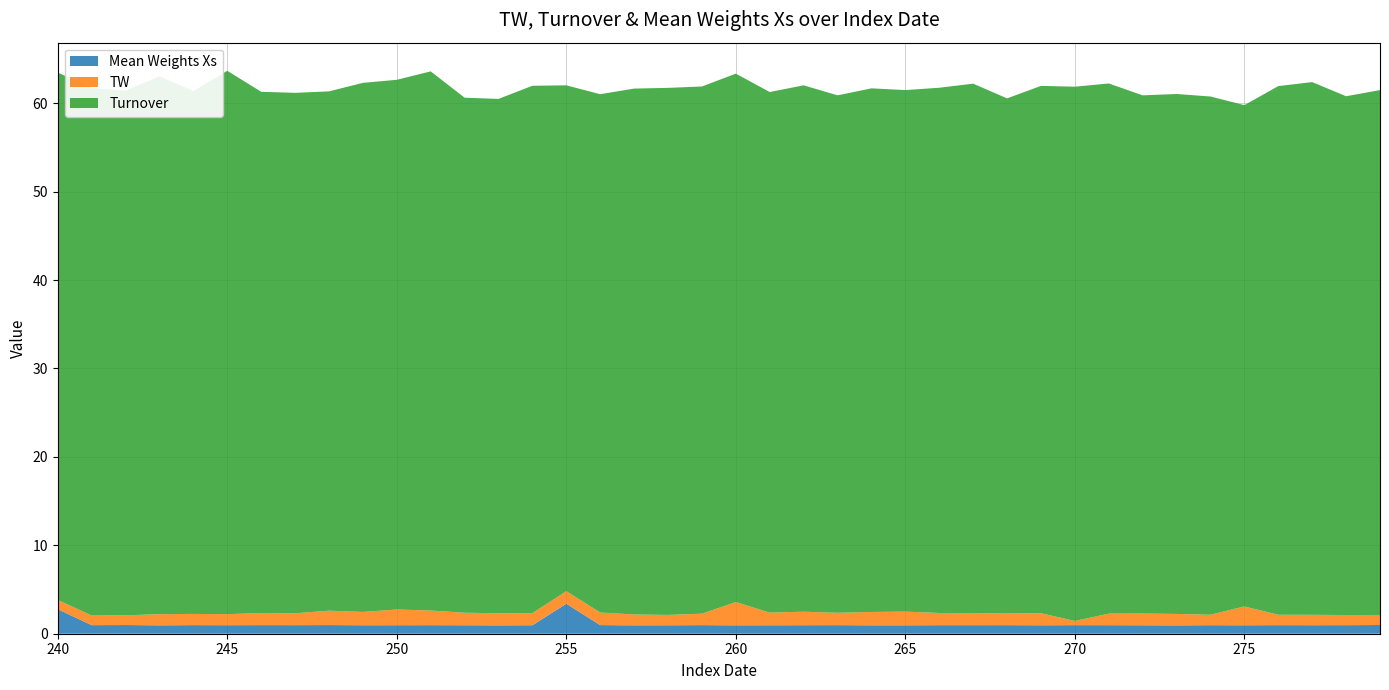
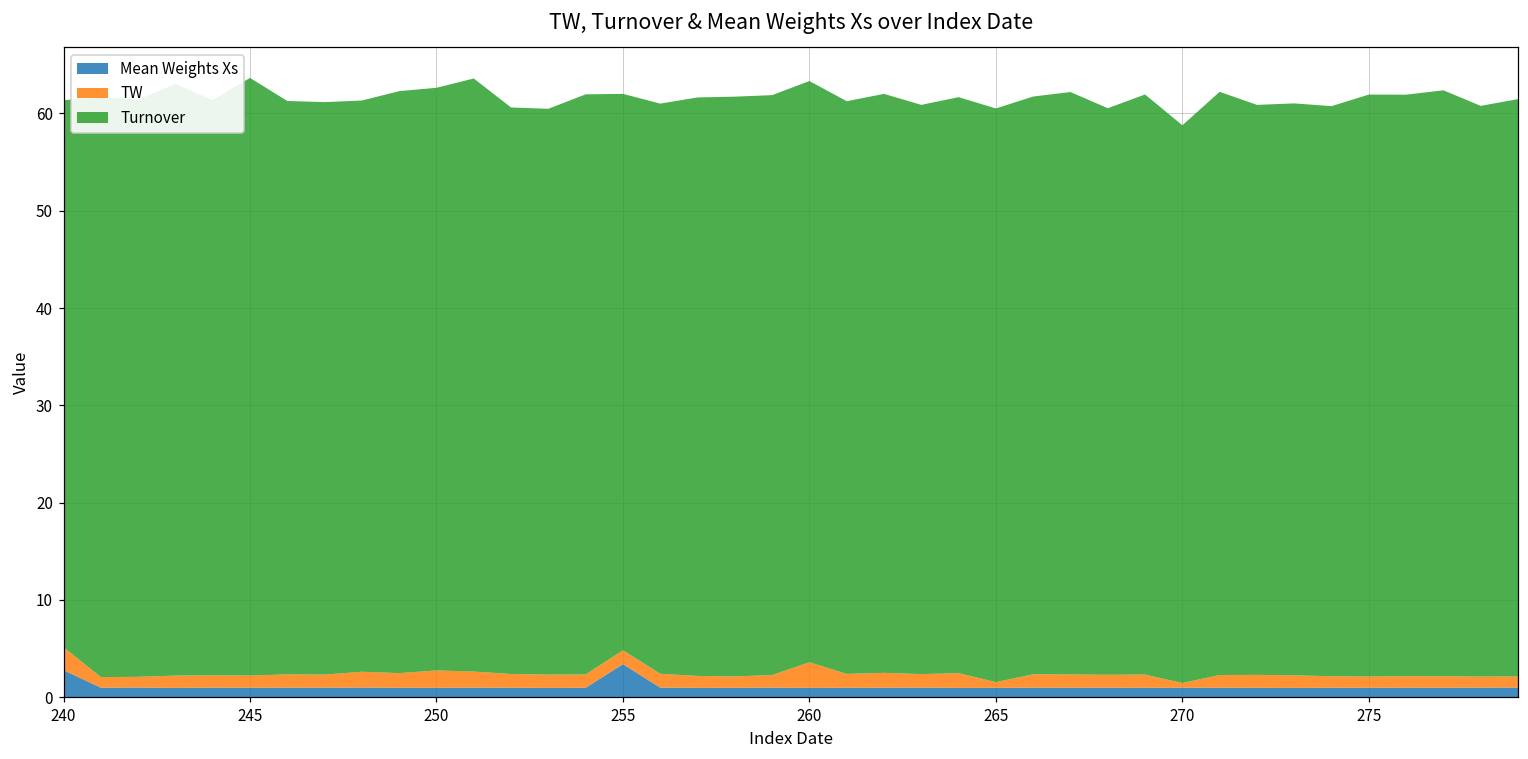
TW, 240: 1 -> 2
Turnover, 240: 60 -> 56
TW, 265: 2 -> 1
Turnover, 270: 60 -> 57
TW, 275: 2 -> 1
Turnover, 275: 57 -> 60
